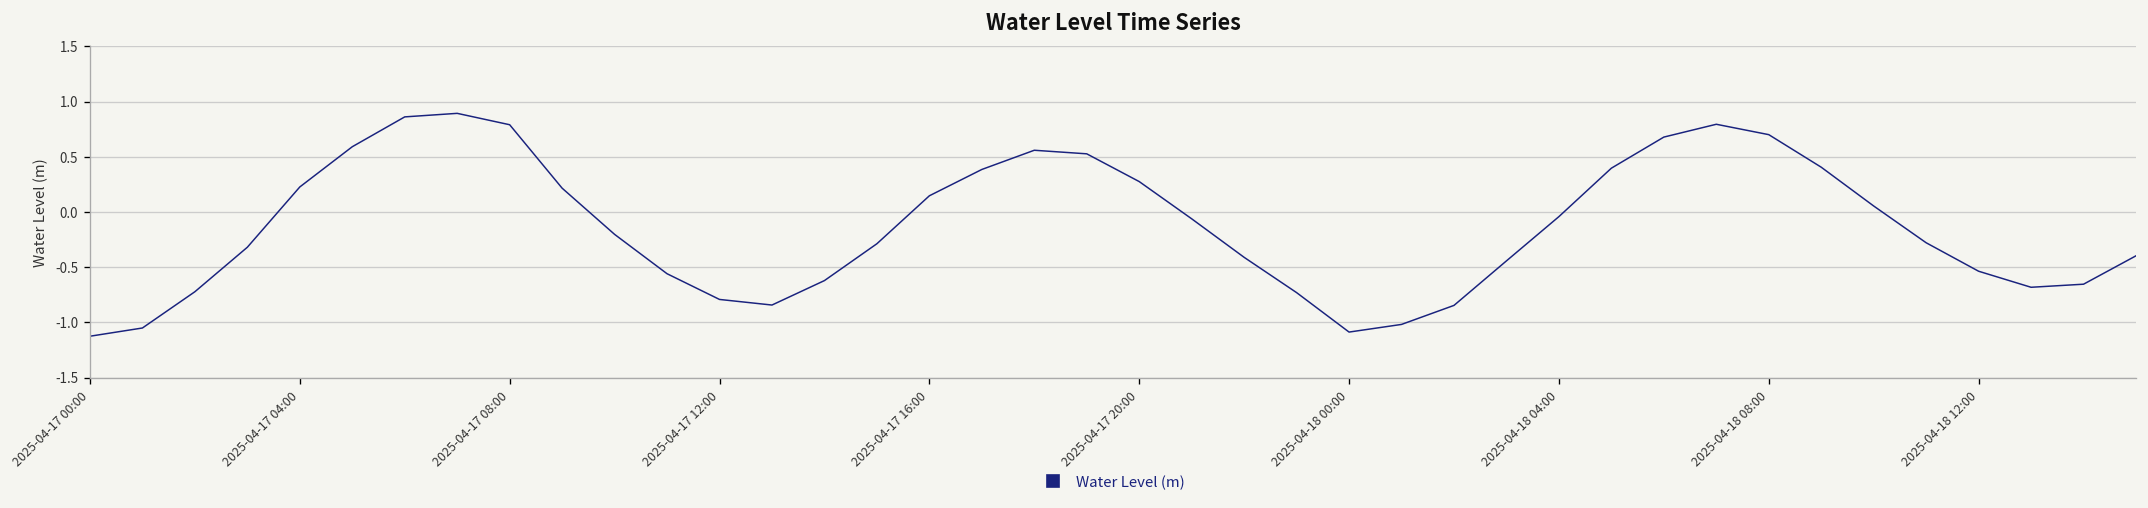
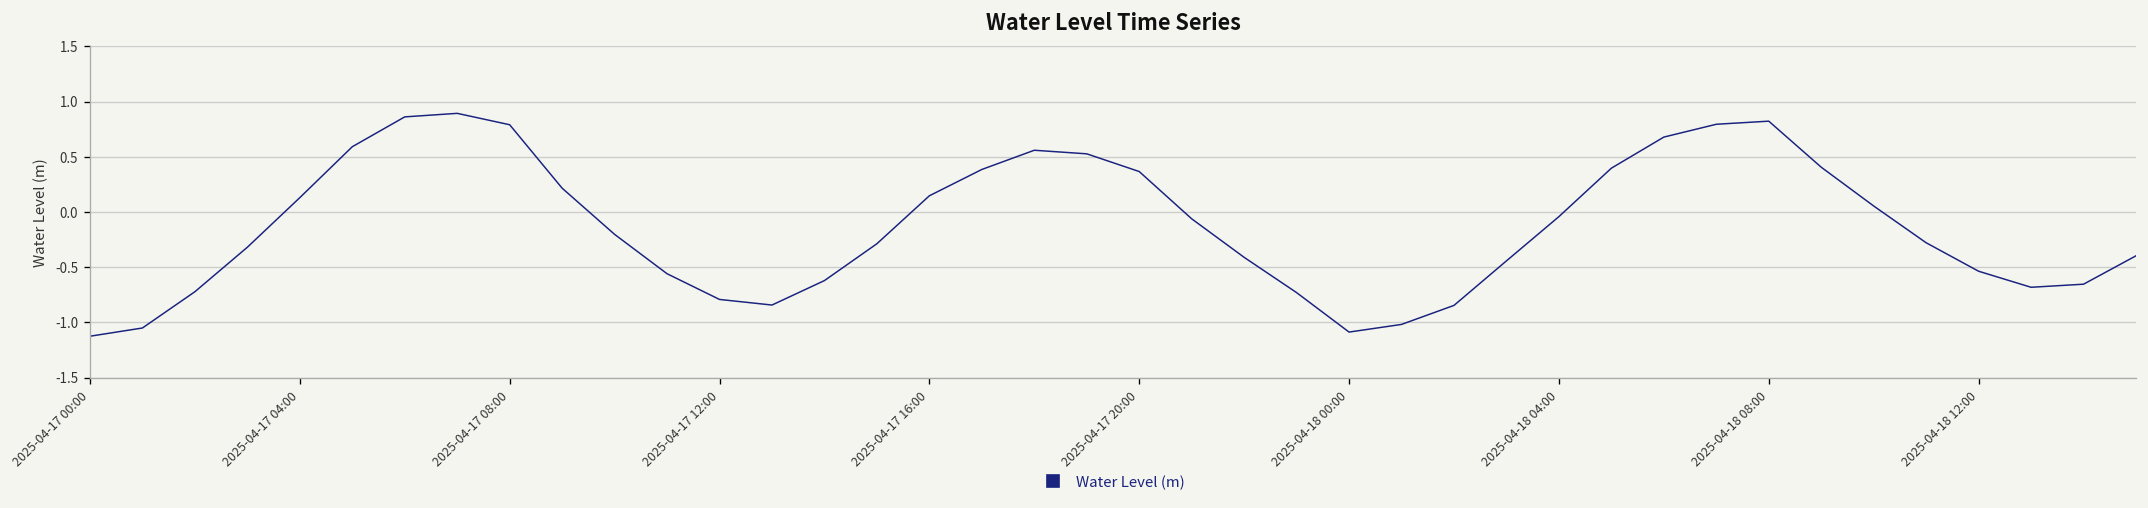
2025-04-17 04:00: 0.2 -> 0.1
2025-04-17 20:00: 0.3 -> 0.4
2025-04-18 08:00: 0.7 -> 0.8
